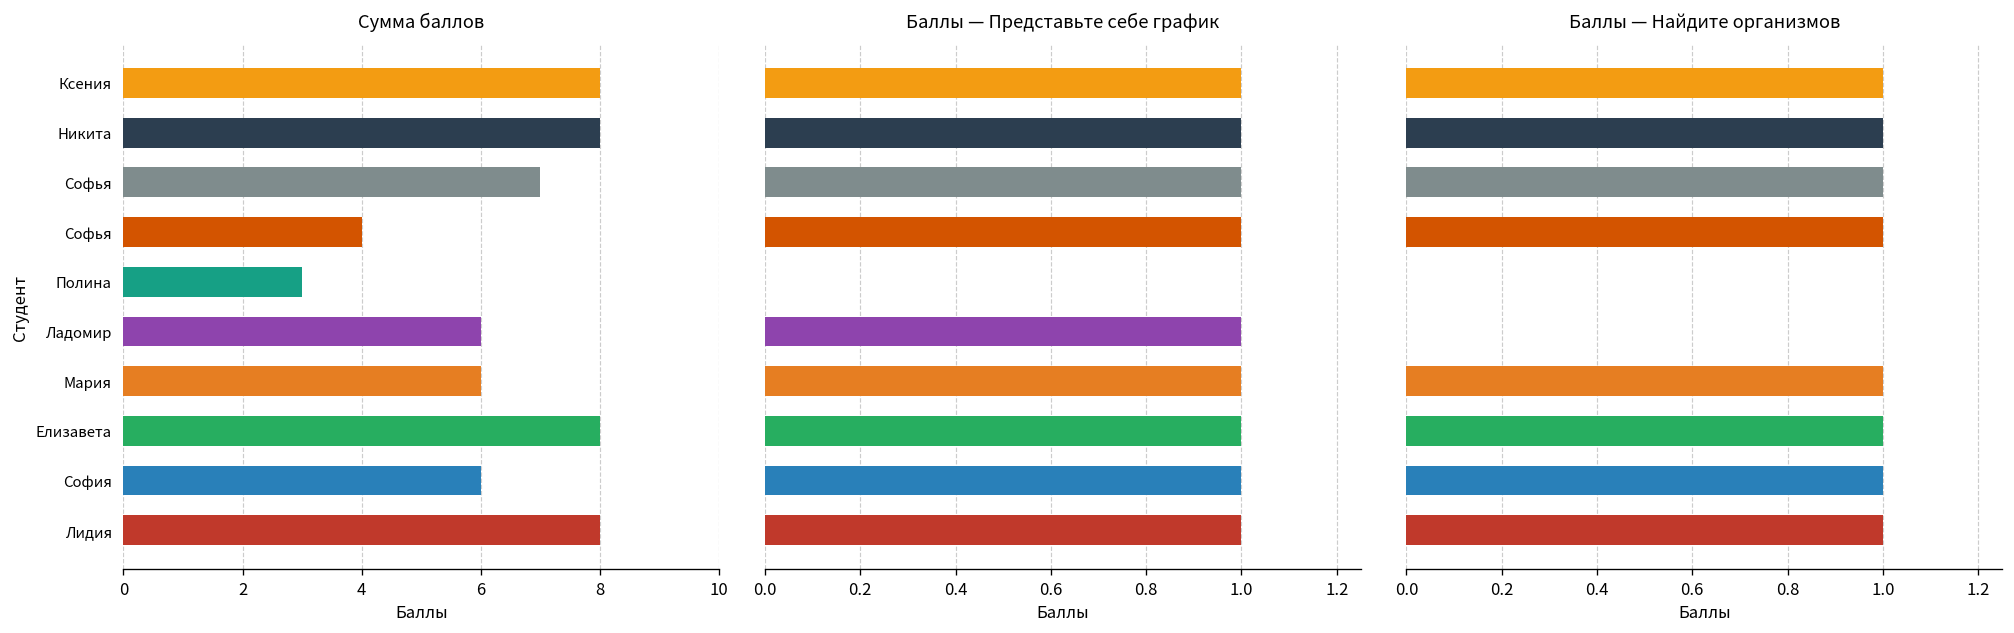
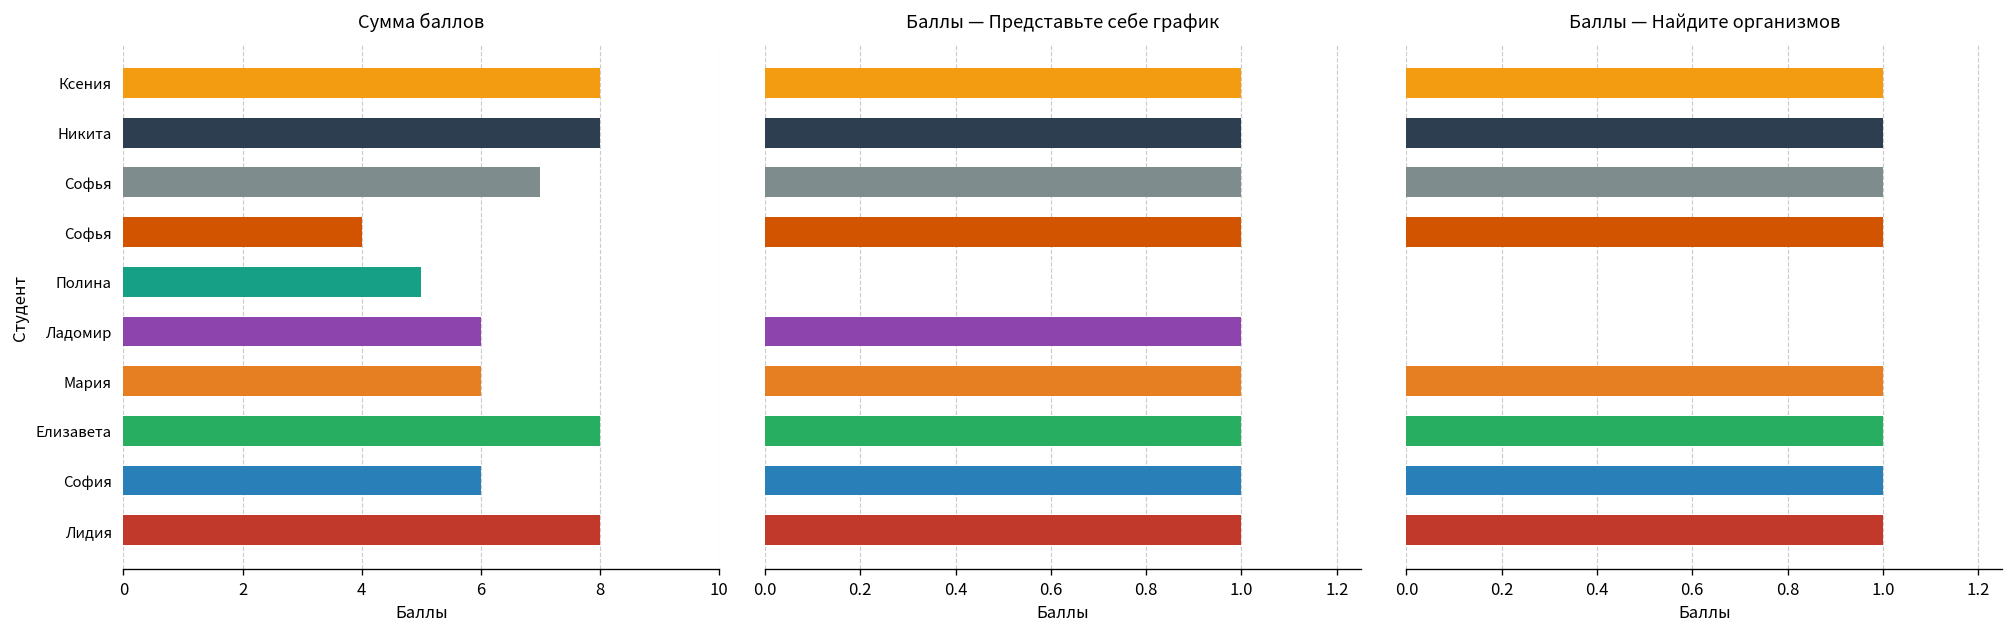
Сумма баллов, Полина: 3 -> 5
